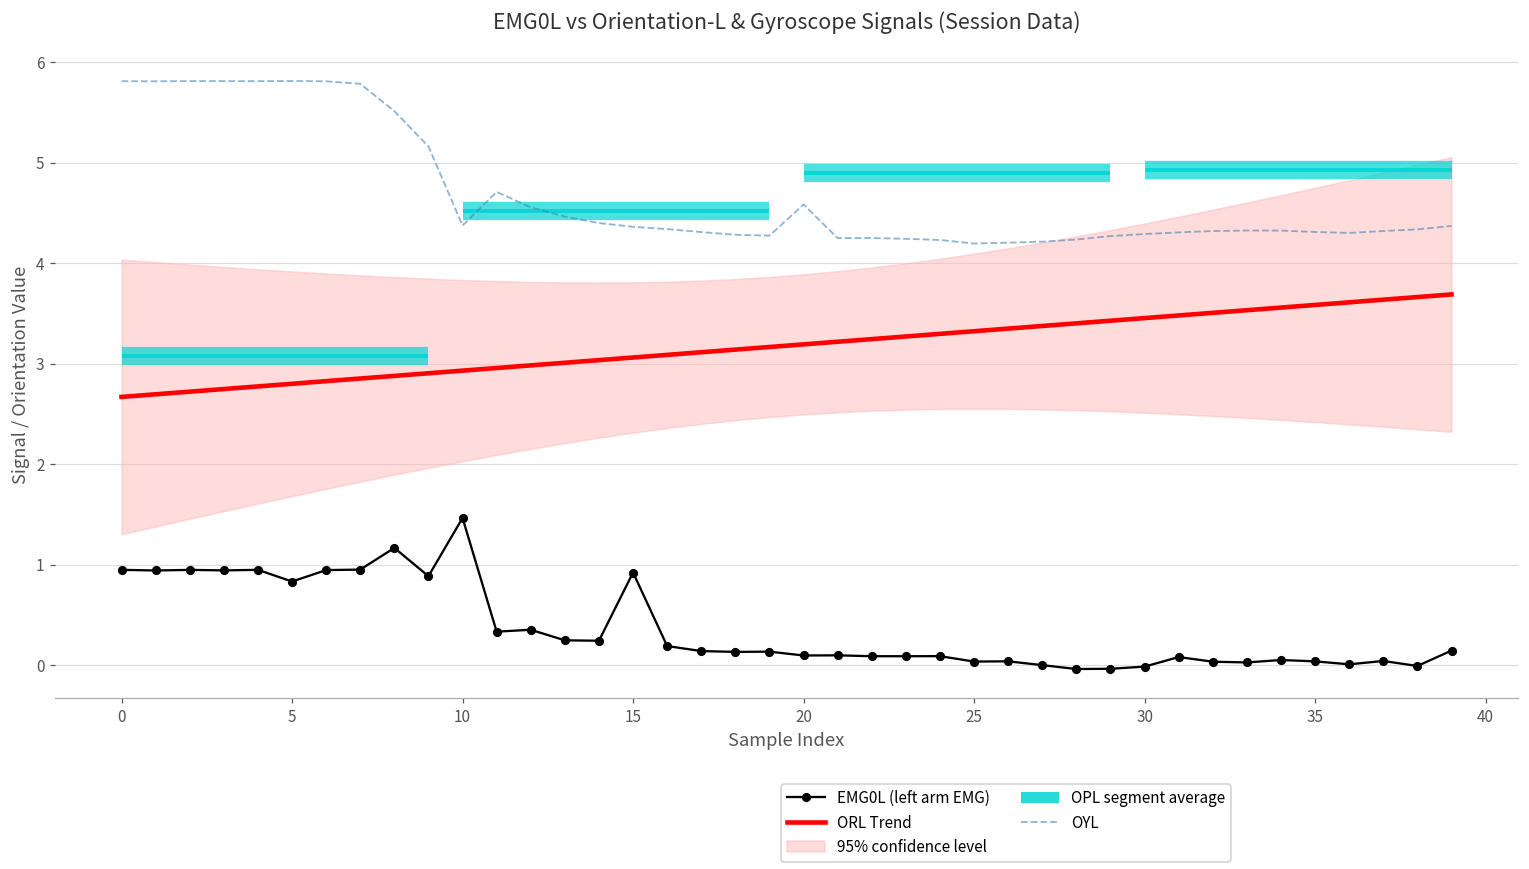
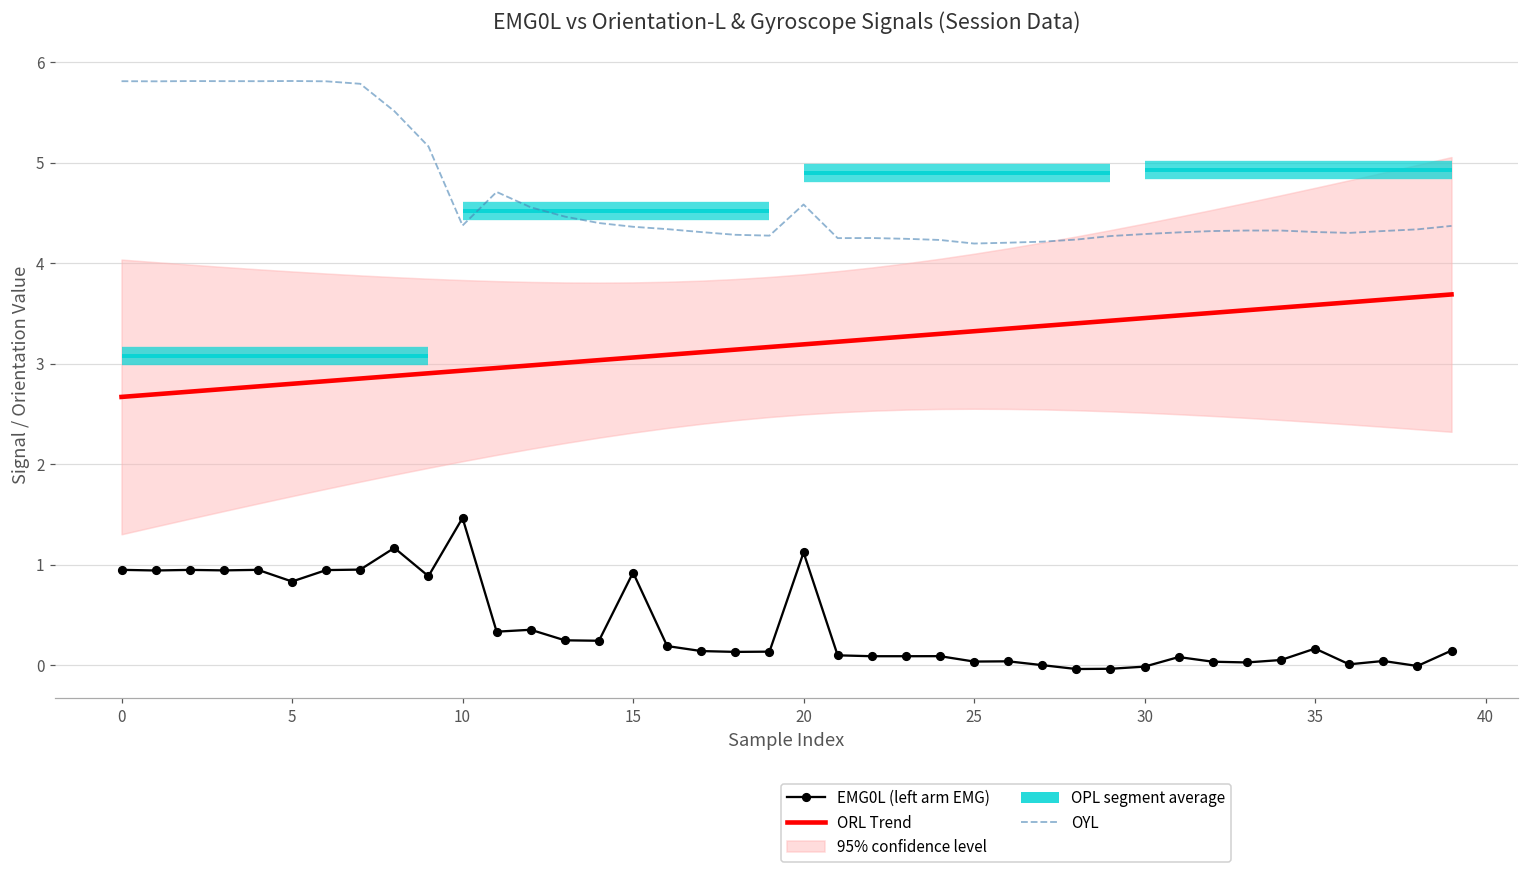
EMG0L (left arm EMG), 20: 0.1 -> 1.1
EMG0L (left arm EMG), 35: 0.0 -> 0.2
